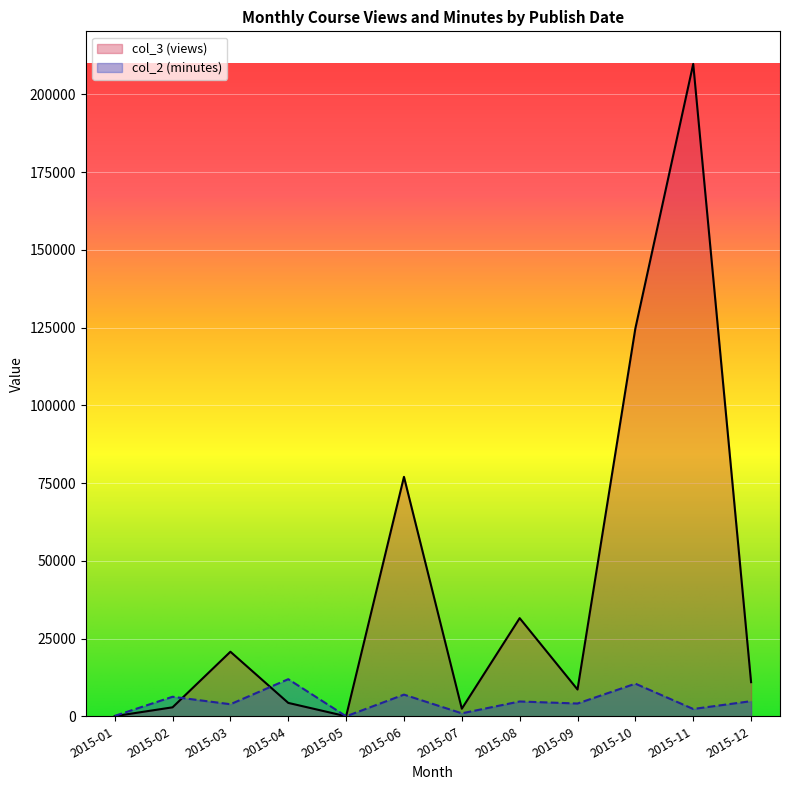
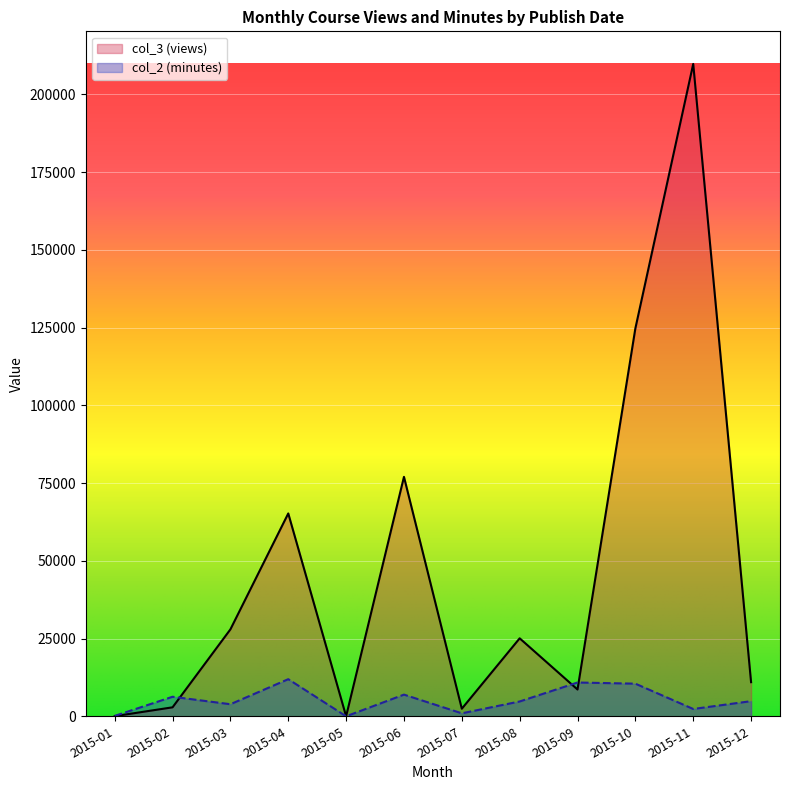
col_3 (views), 2015-03: 21000 -> 28000
col_3 (views), 2015-04: 4000 -> 65000
col_3 (views), 2015-08: 32000 -> 25000
col_2 (minutes), 2015-09: 4000 -> 11000
